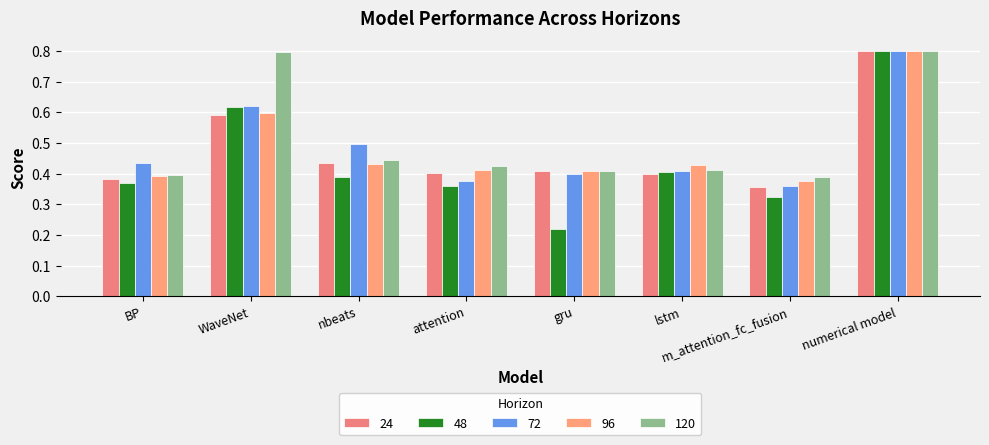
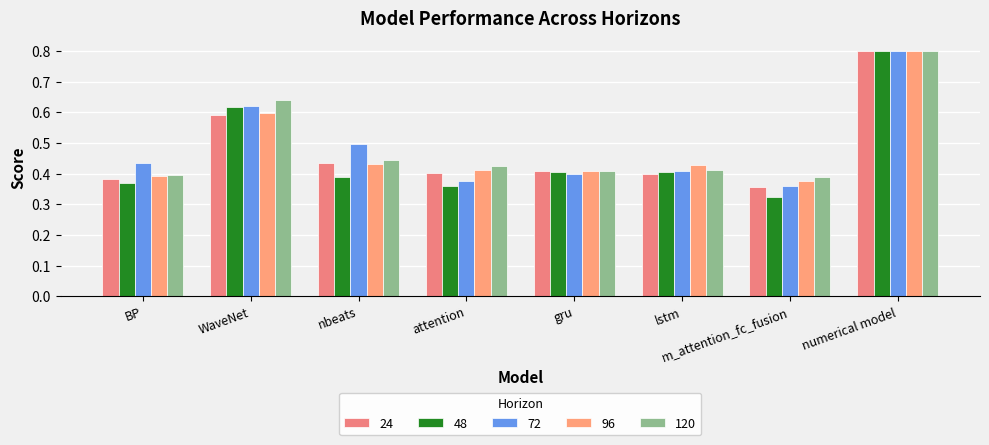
120, WaveNet: 0.80 -> 0.64
48, gru: 0.22 -> 0.41
